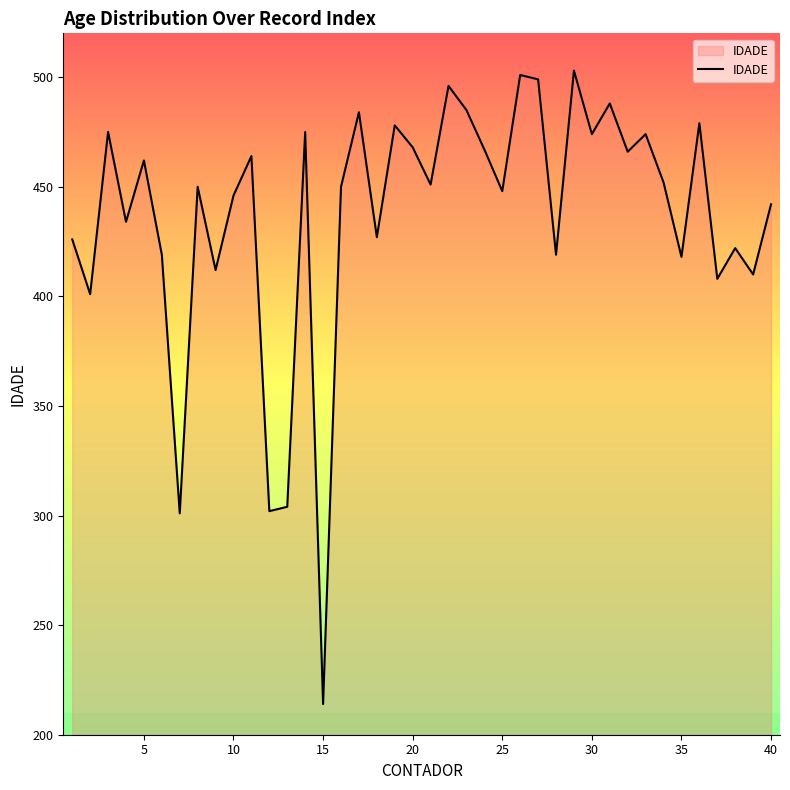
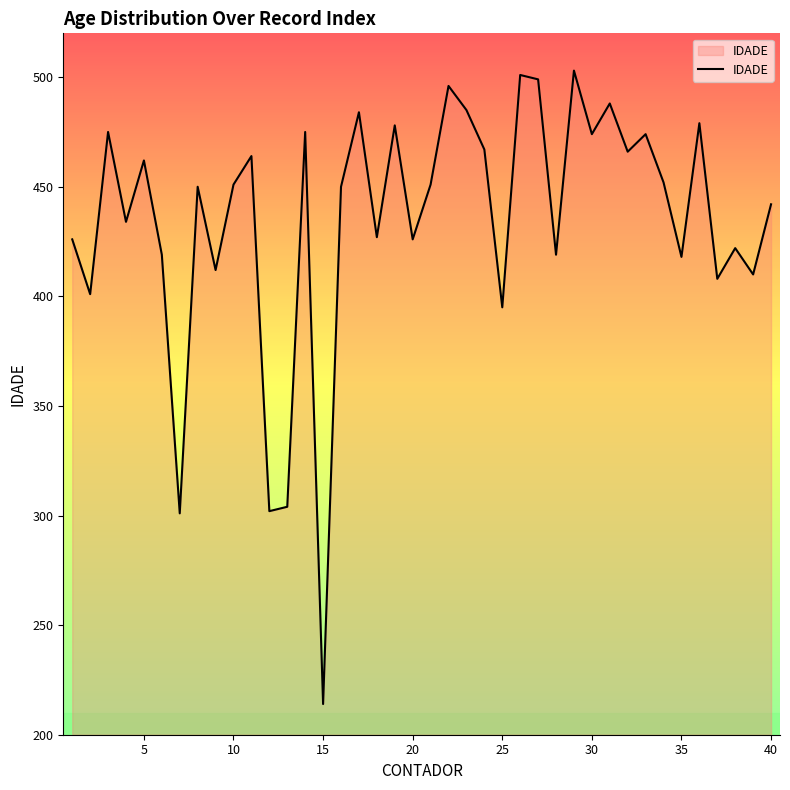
10: 446 -> 451
20: 468 -> 426
25: 448 -> 395
